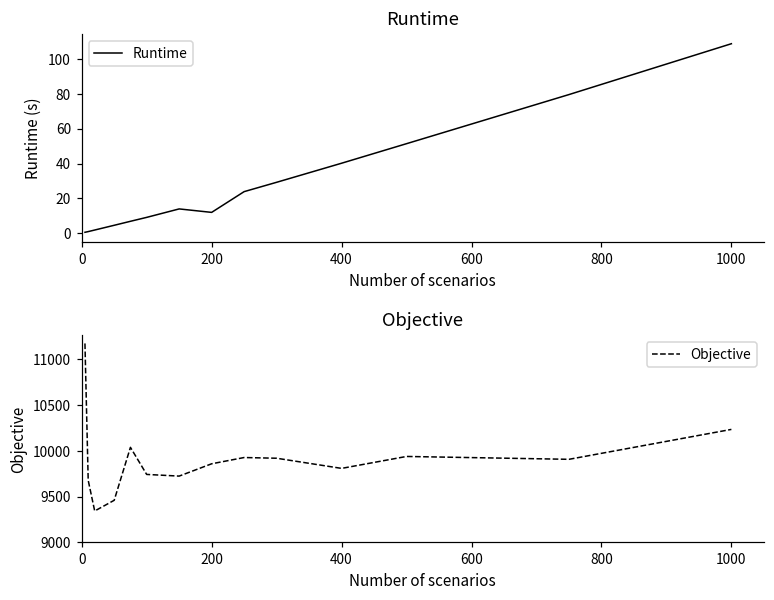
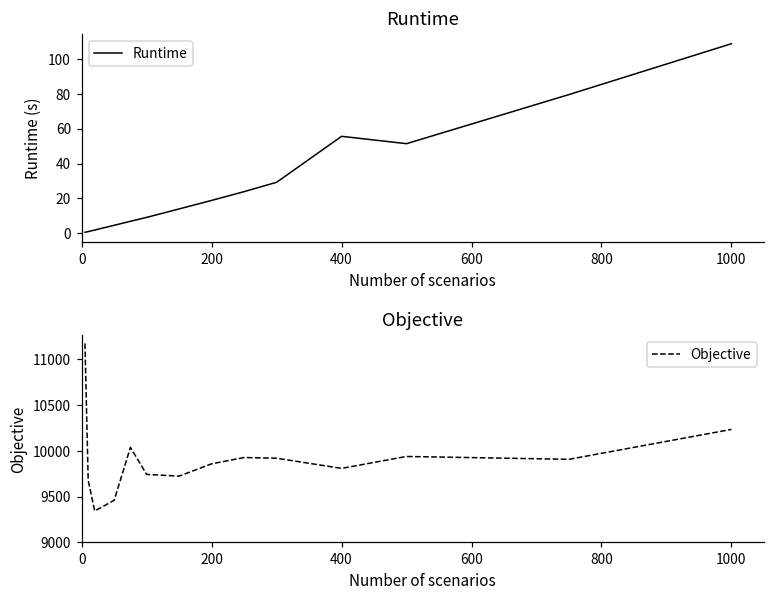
Runtime, 200: 12 -> 19
Runtime, 400: 40 -> 56
